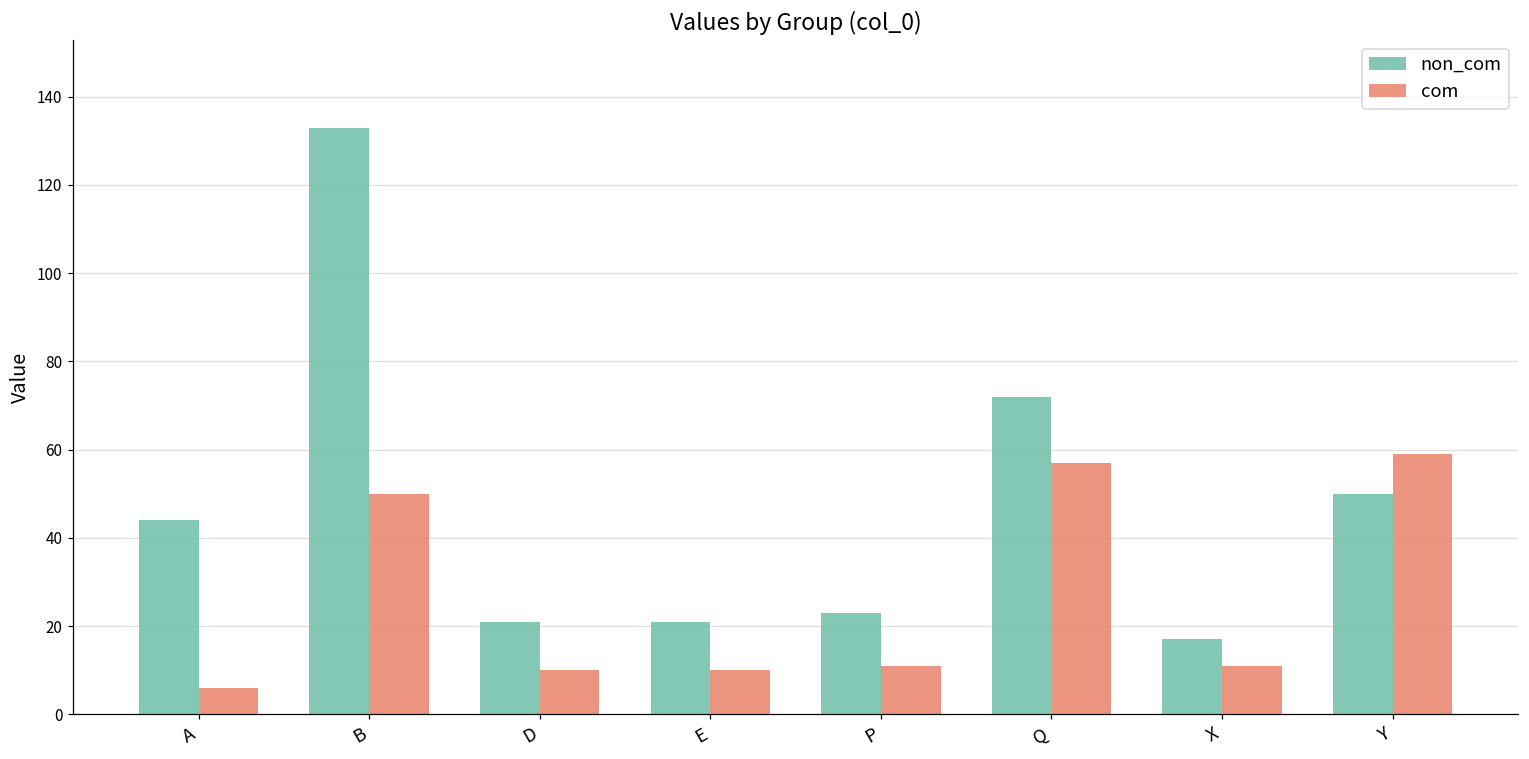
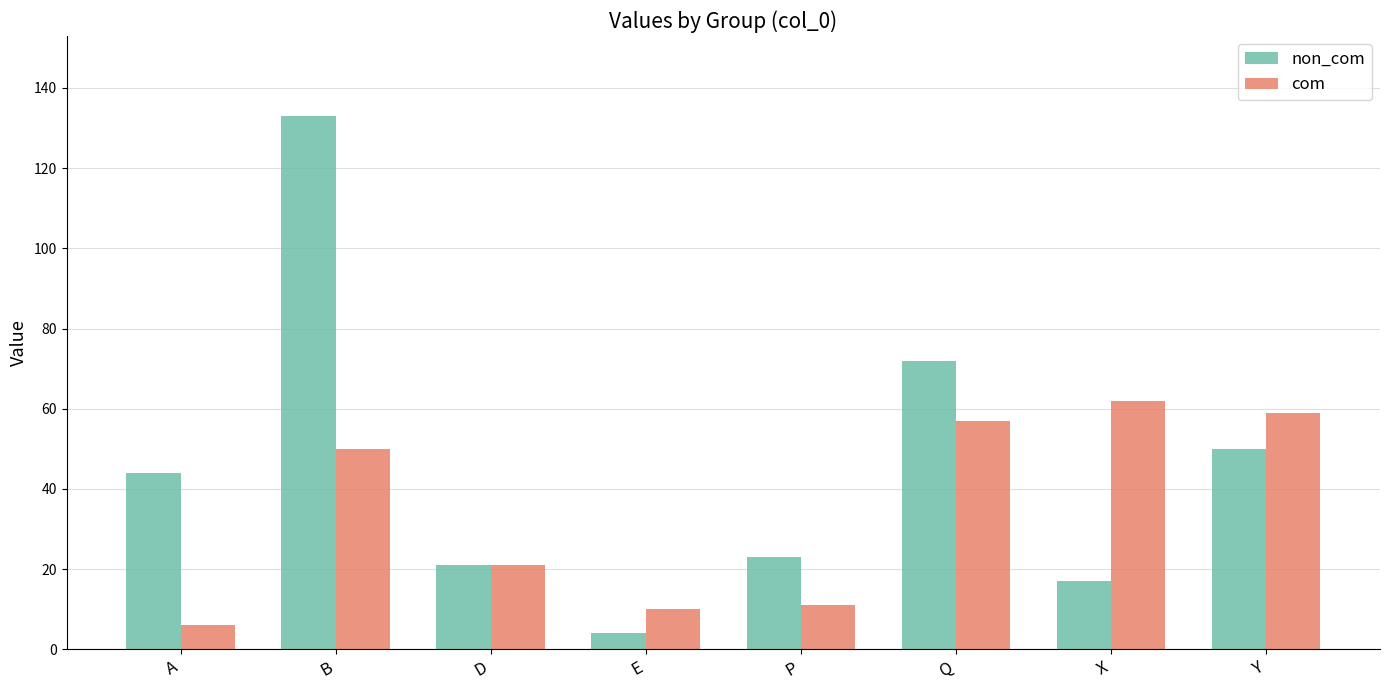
com, D: 10 -> 21
non_com, E: 21 -> 4
com, X: 11 -> 62
